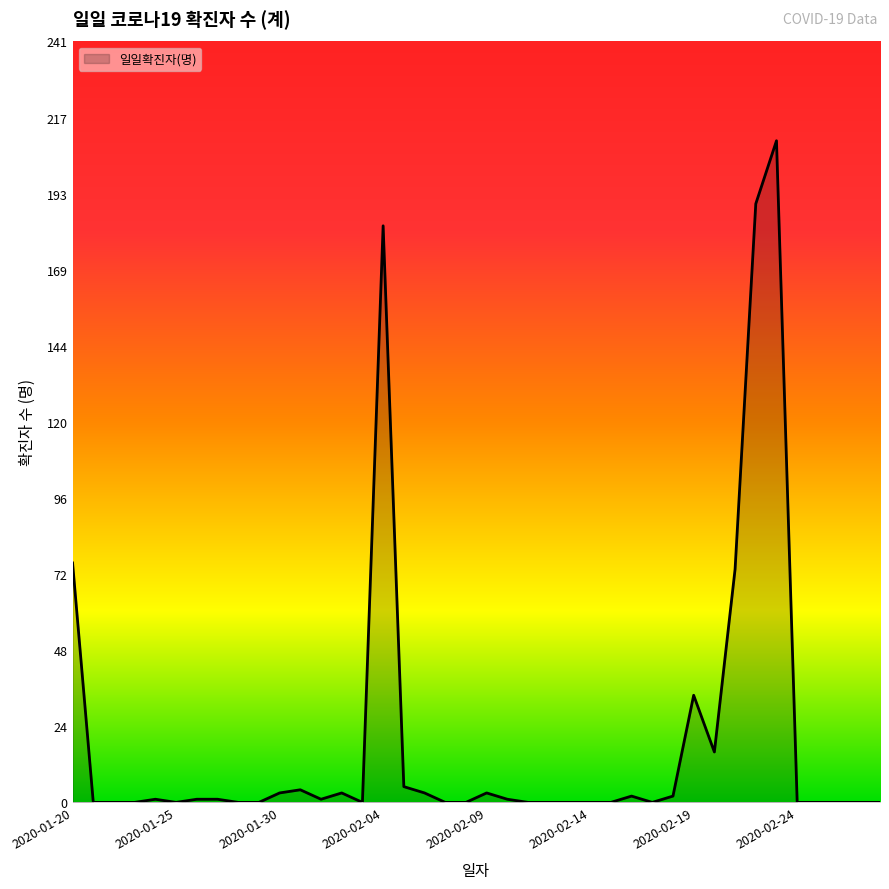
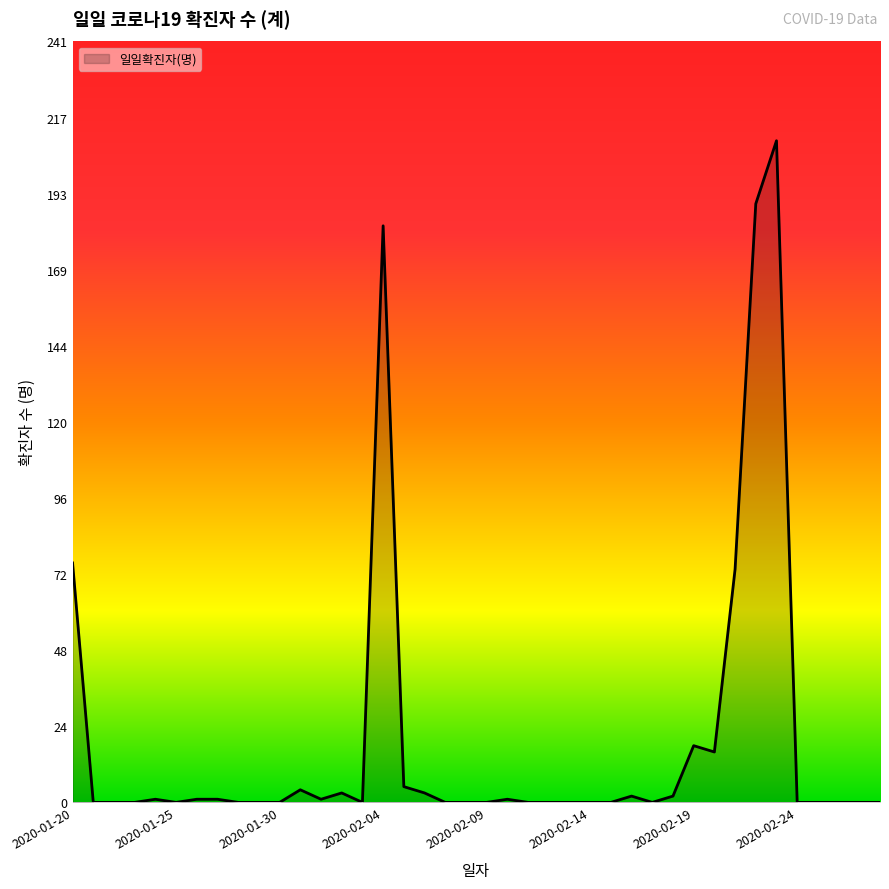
2020-01-30: 3 -> 0
2020-02-09: 3 -> 0
2020-02-19: 34 -> 18
